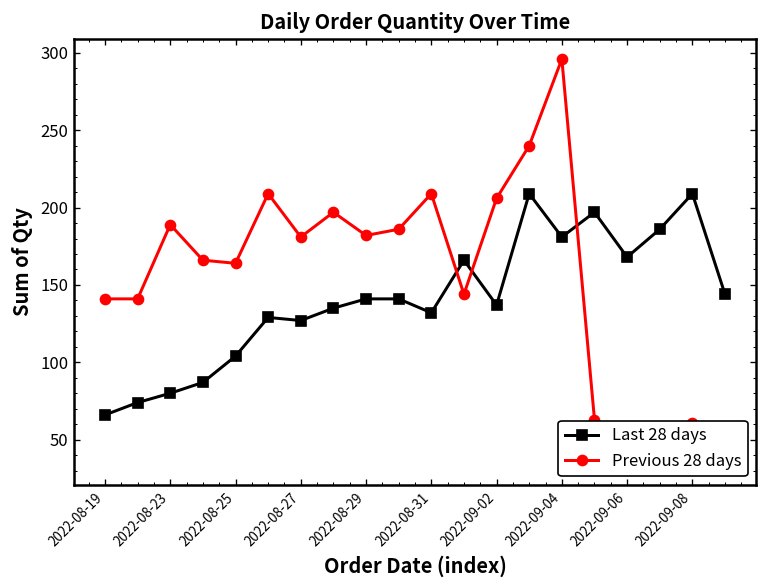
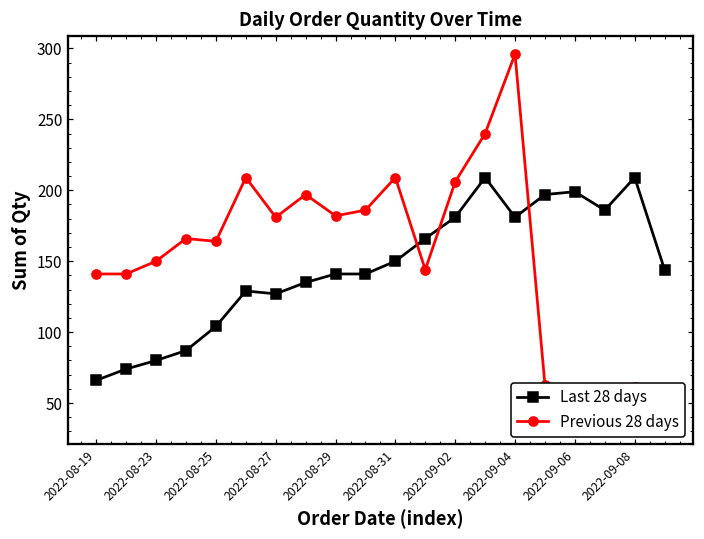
Previous 28 days, 2022-08-23: 189 -> 150
Last 28 days, 2022-08-31: 132 -> 150
Last 28 days, 2022-09-02: 137 -> 181
Last 28 days, 2022-09-06: 168 -> 199
